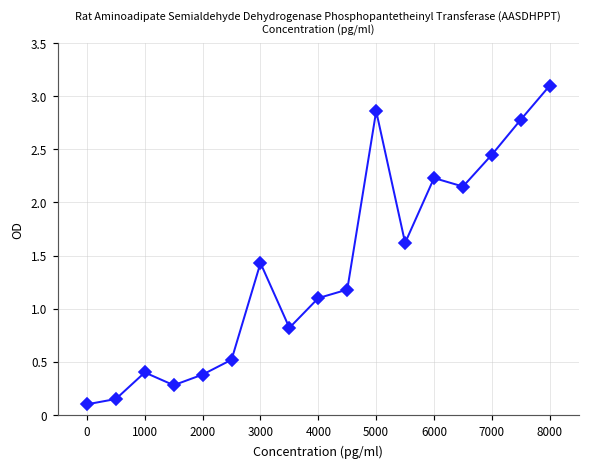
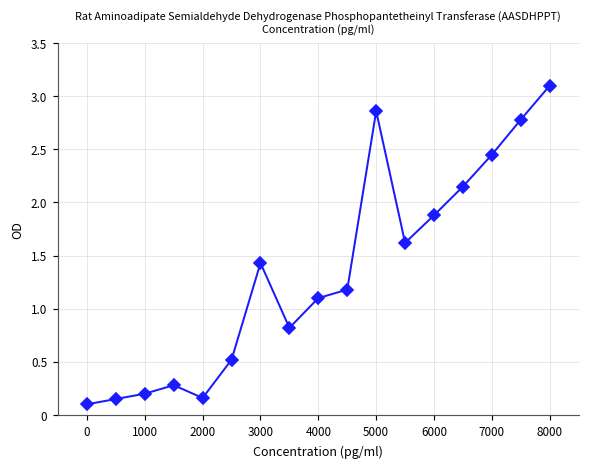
1000: 0.4 -> 0.2
2000: 0.4 -> 0.2
6000: 2.2 -> 1.9
